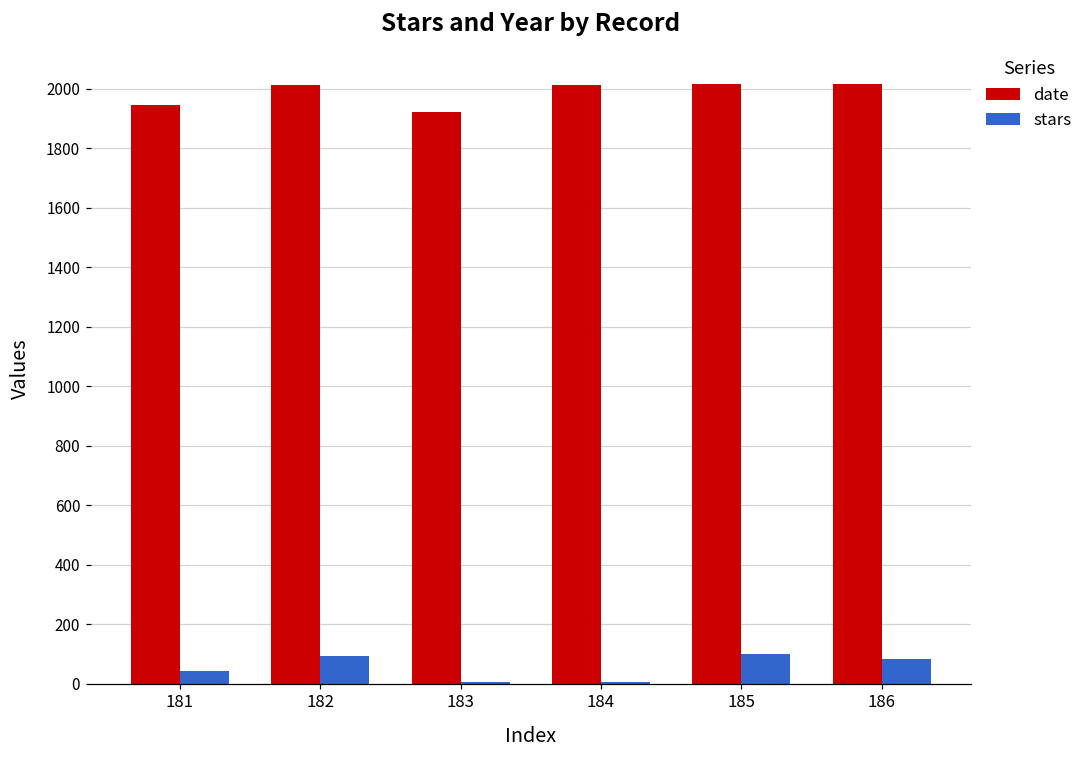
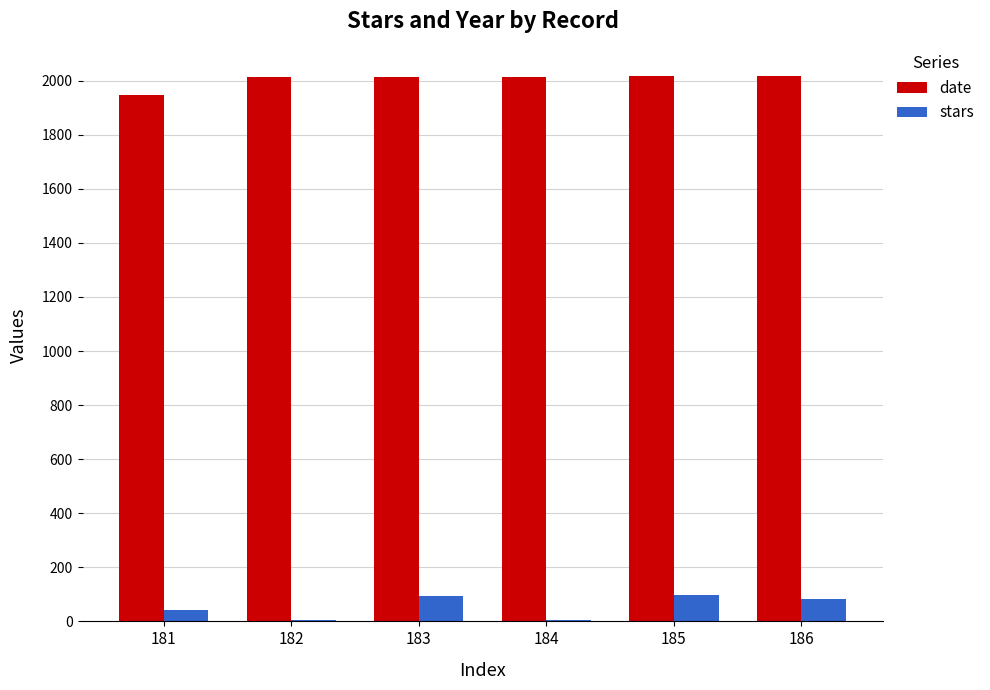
stars, 182: 90 -> 10
date, 183: 1920 -> 2010
stars, 183: 0 -> 90
